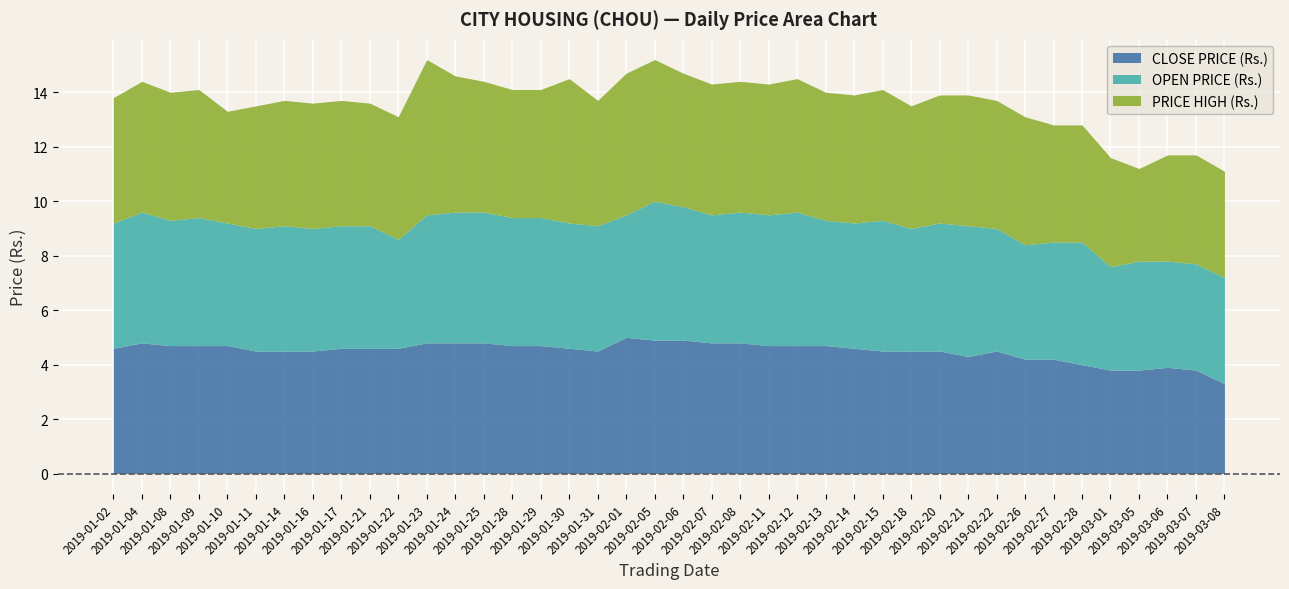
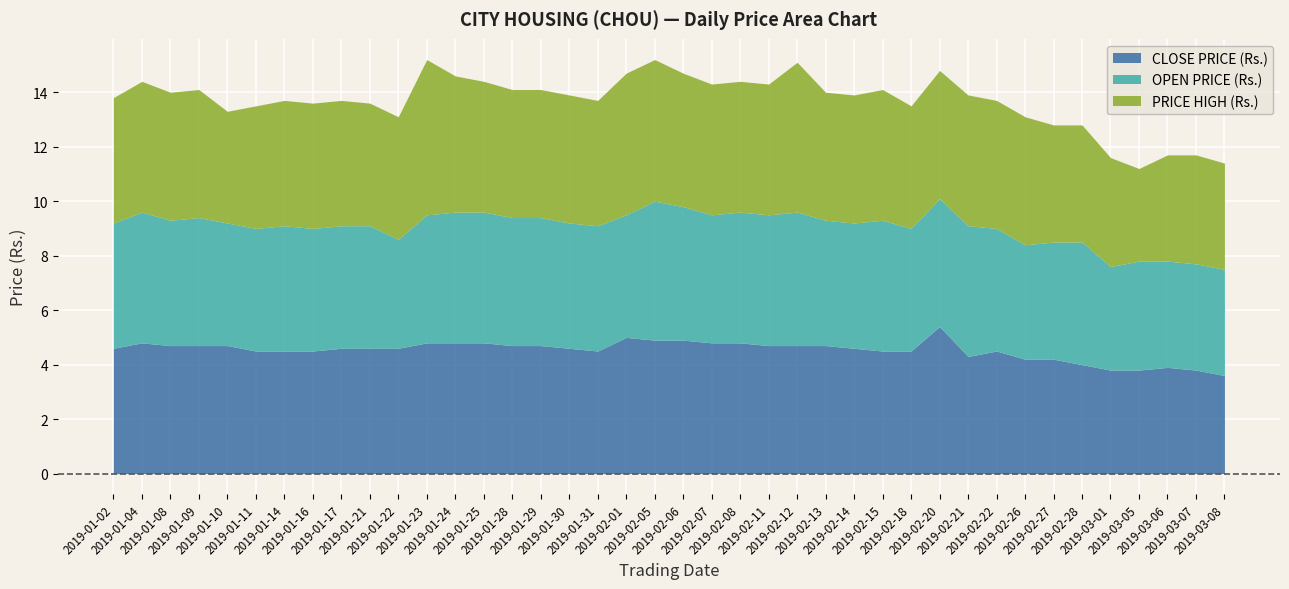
PRICE HIGH (Rs.), 2019-01-30: 5.3 -> 4.7
PRICE HIGH (Rs.), 2019-02-12: 4.9 -> 5.5
CLOSE PRICE (Rs.), 2019-02-20: 4.5 -> 5.4
CLOSE PRICE (Rs.), 2019-03-08: 3.3 -> 3.6
